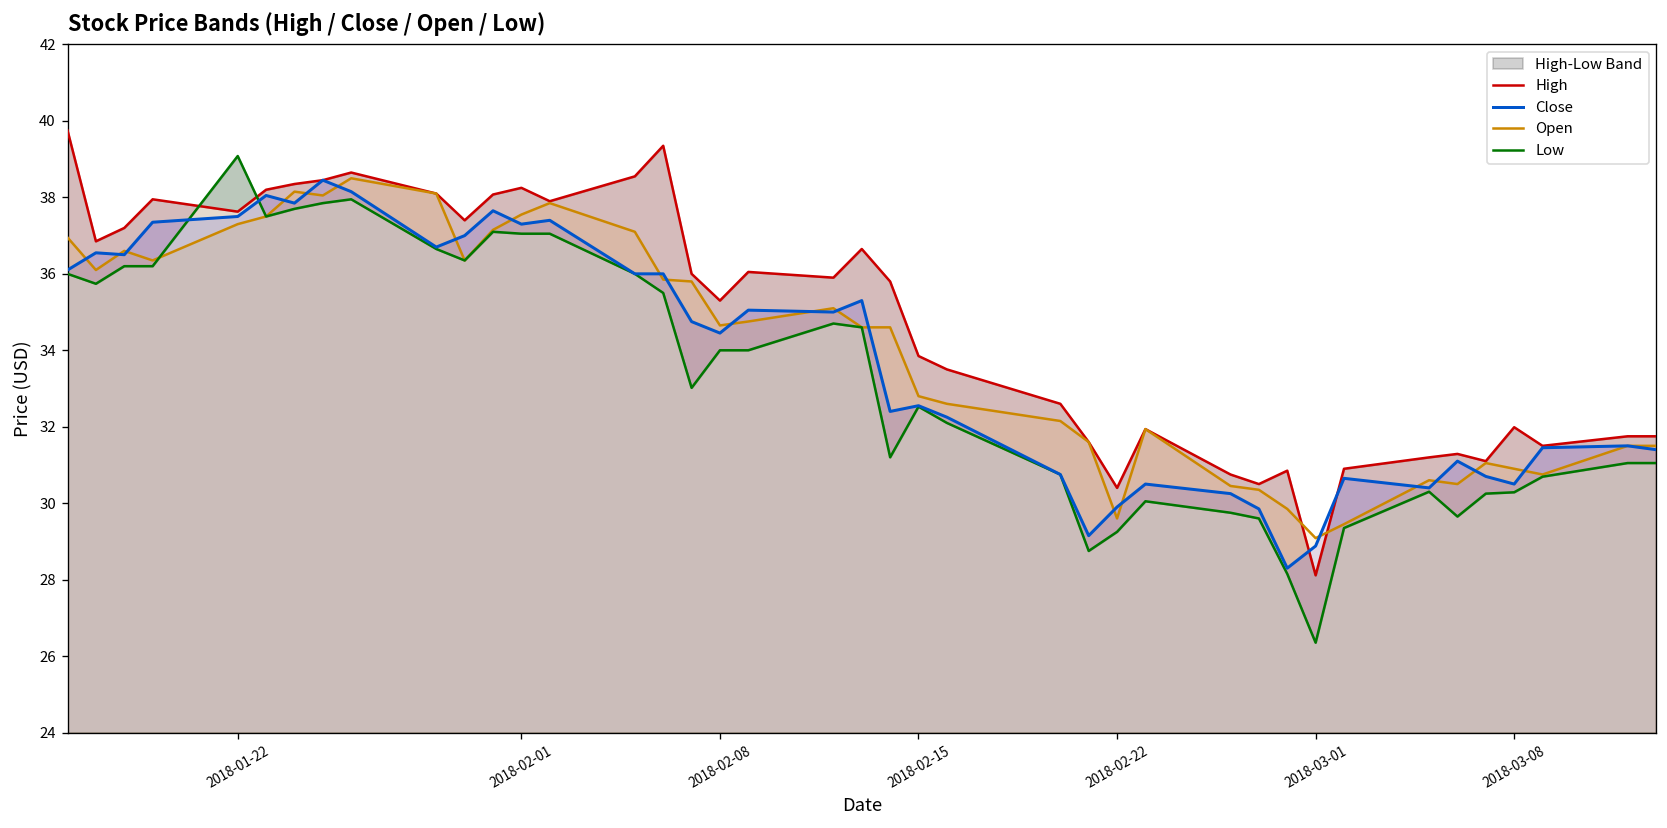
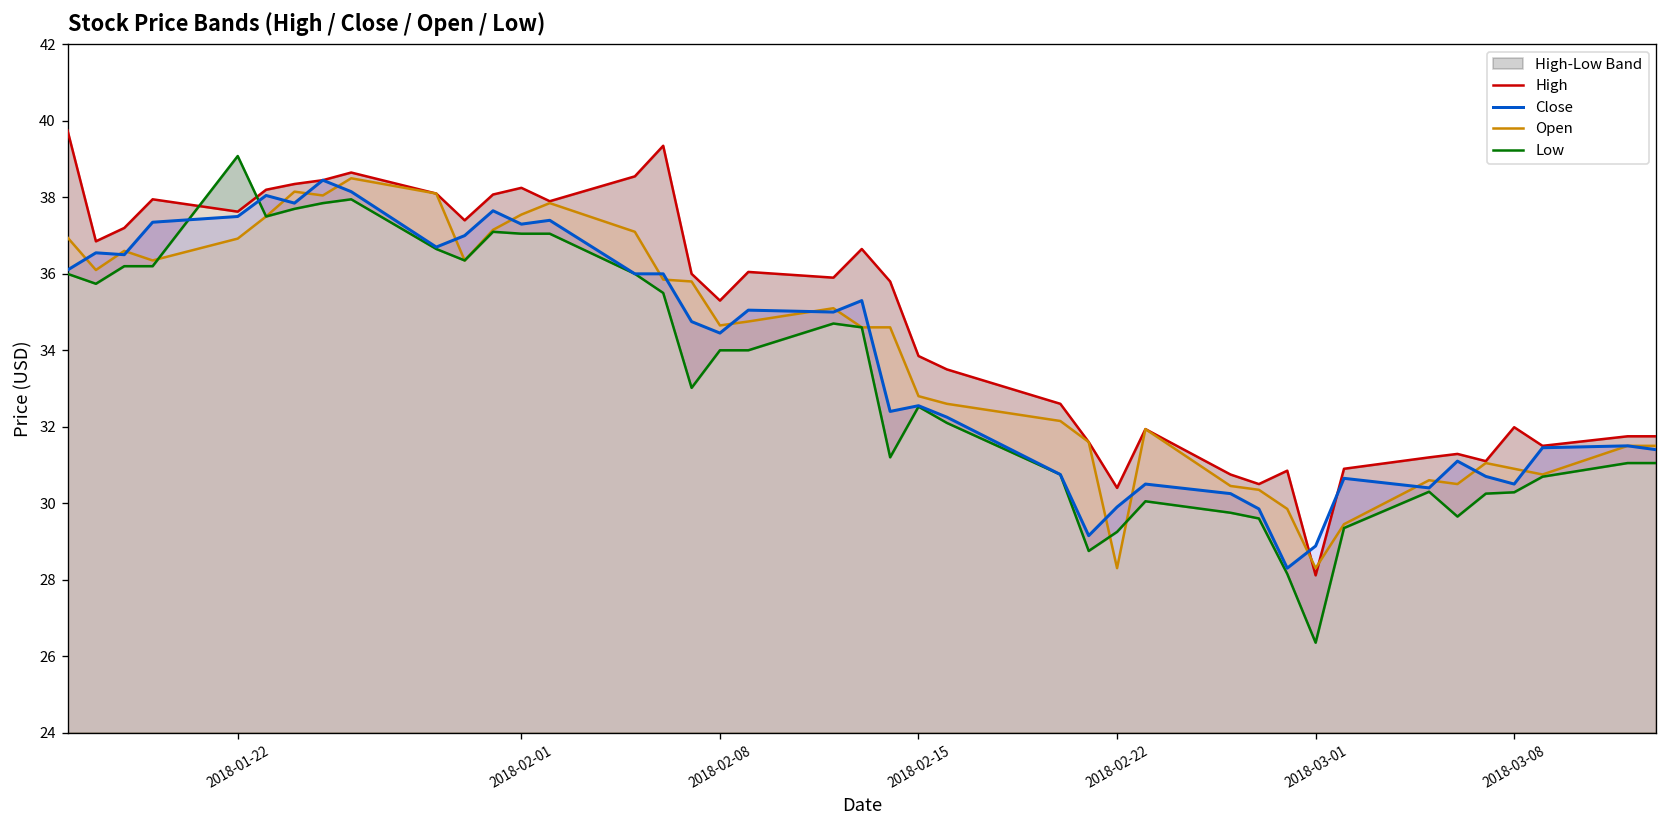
Open, 2018-01-22: 37.3 -> 36.9
Open, 2018-02-22: 29.6 -> 28.3
Open, 2018-03-01: 29.1 -> 28.3
